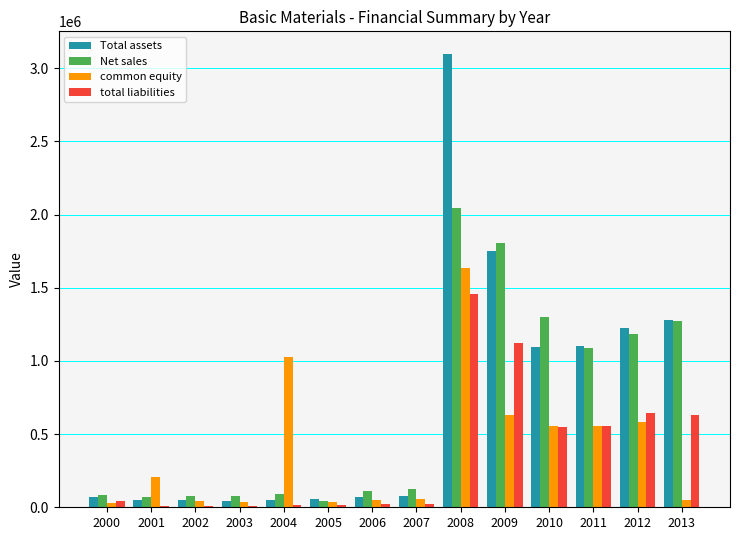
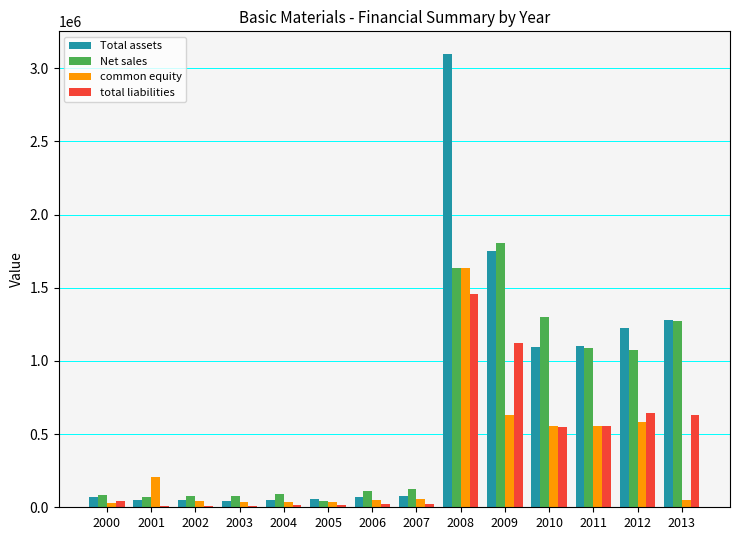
common equity, 2004: 1030000 -> 40000
Net sales, 2008: 2050000 -> 1630000
Net sales, 2012: 1190000 -> 1070000
